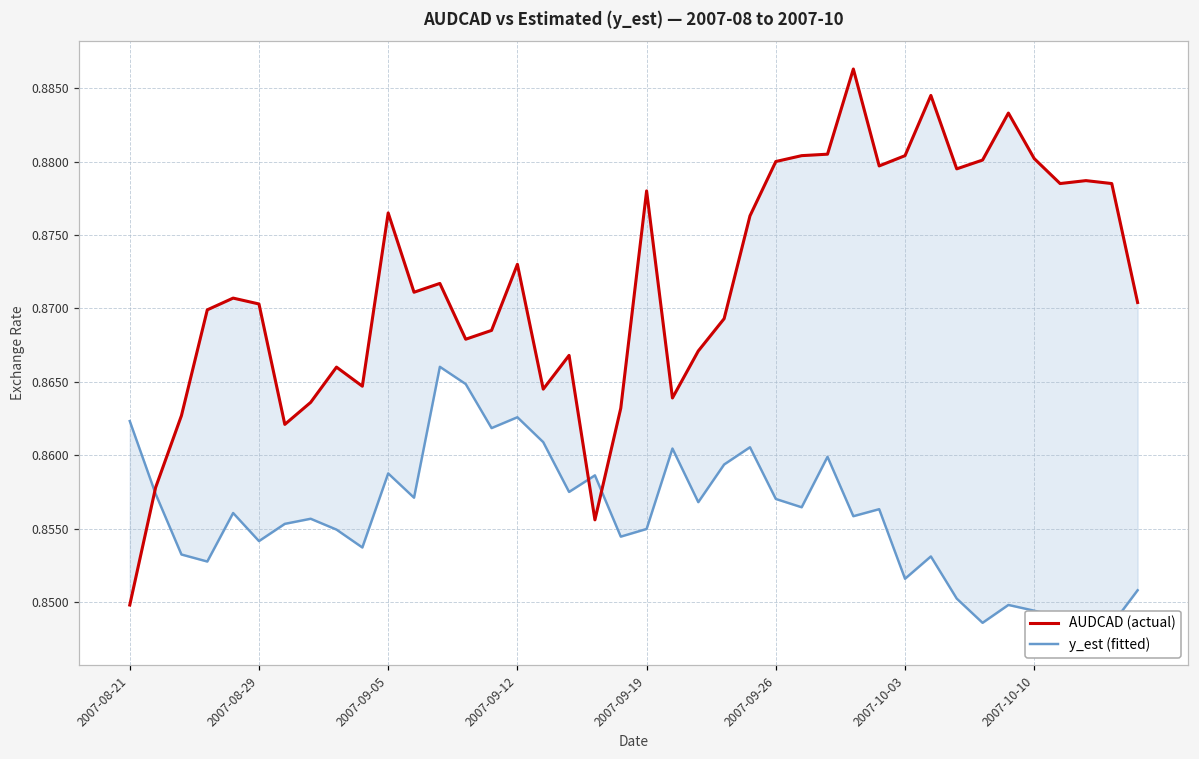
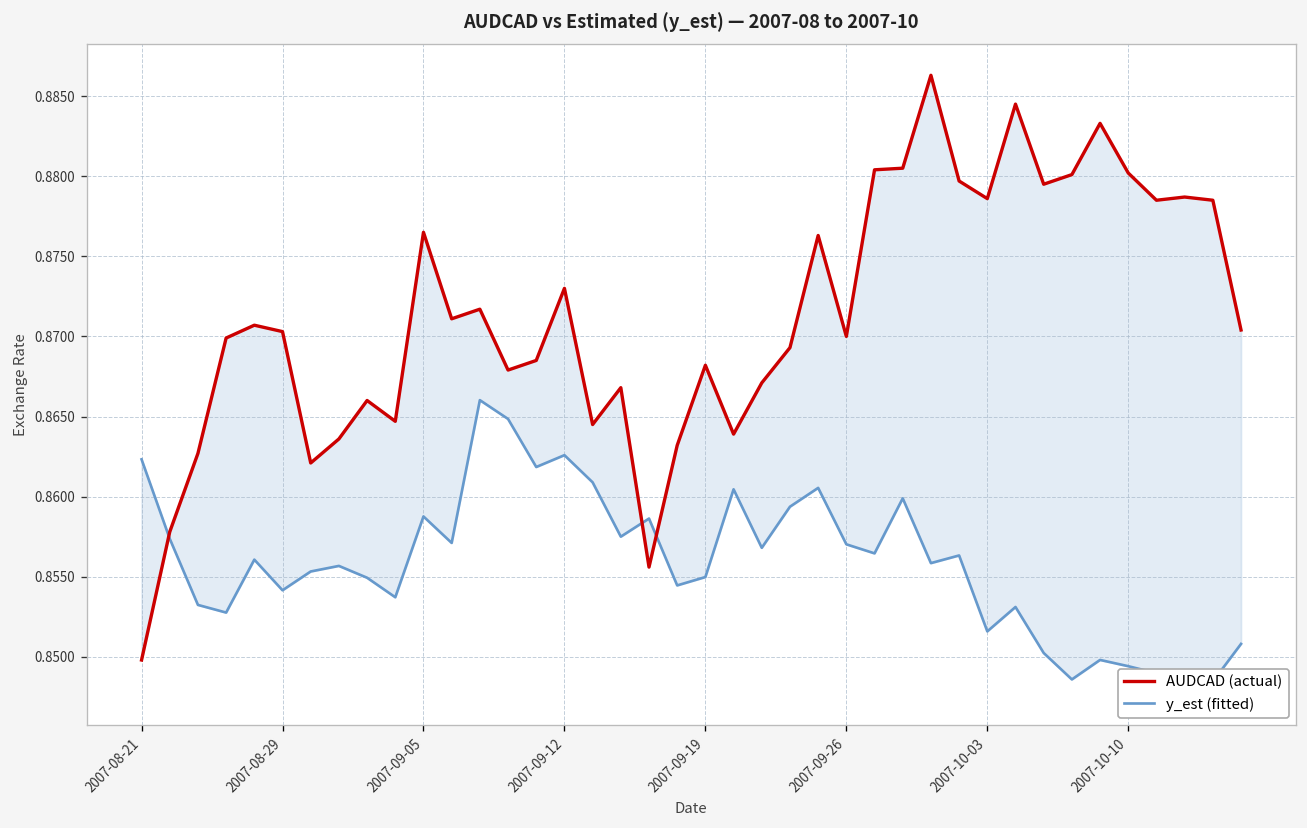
AUDCAD (actual), 2007-09-19: 0.8780 -> 0.8682
AUDCAD (actual), 2007-09-26: 0.88 -> 0.87
AUDCAD (actual), 2007-10-03: 0.8804 -> 0.8786
